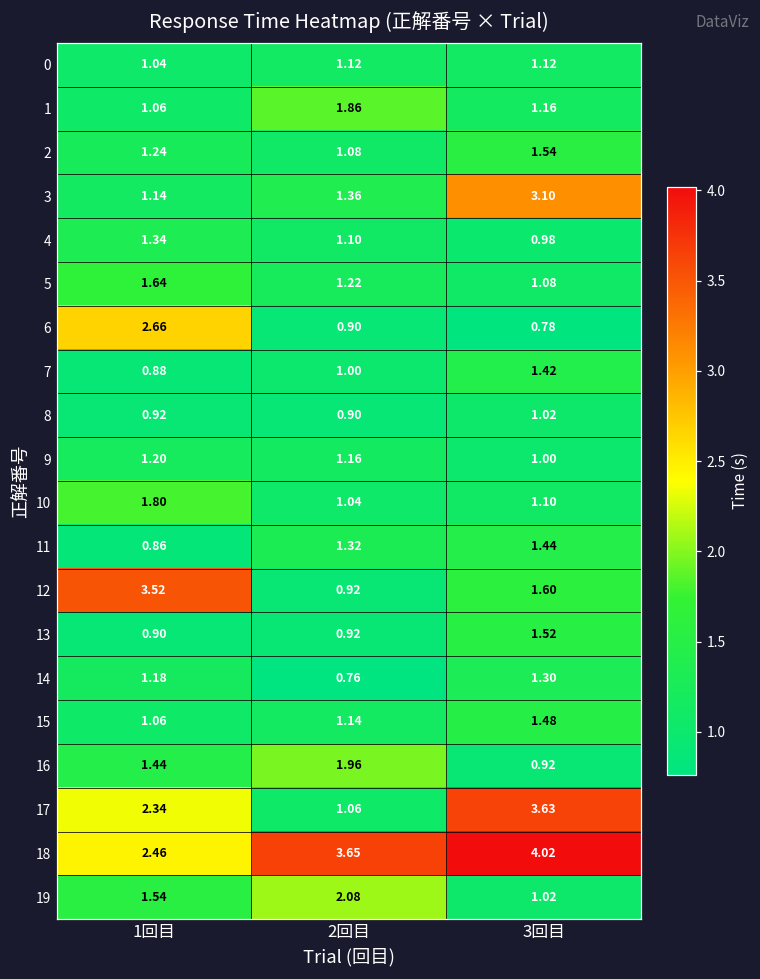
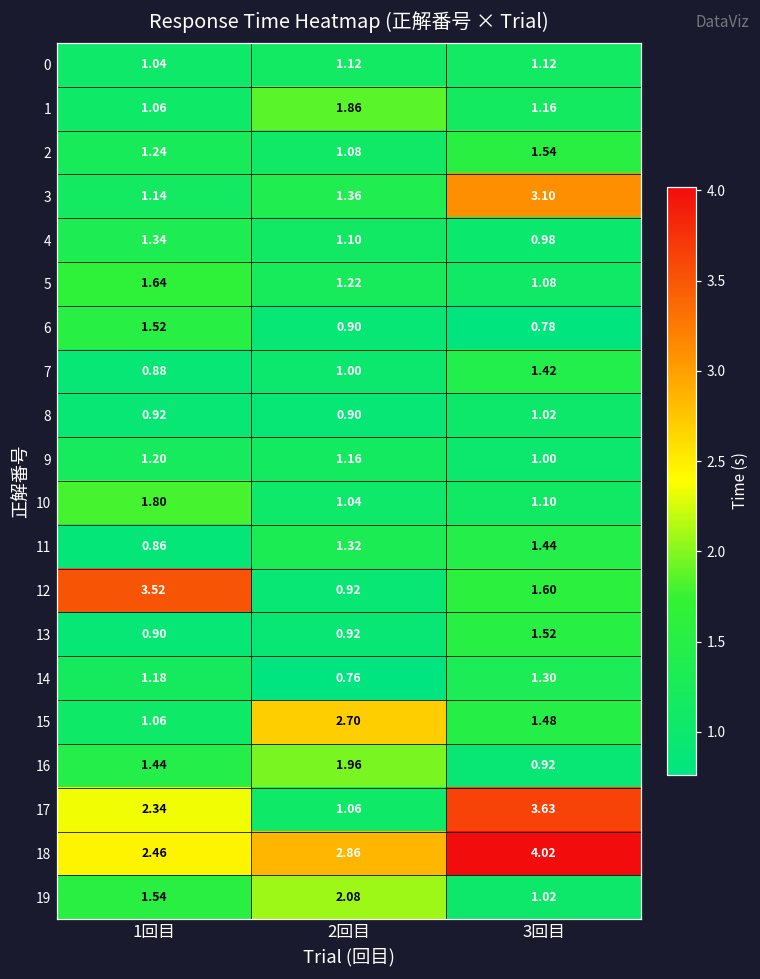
6, 1回目: 2.66 -> 1.52
15, 2回目: 1.14 -> 2.70
18, 2回目: 3.65 -> 2.86
